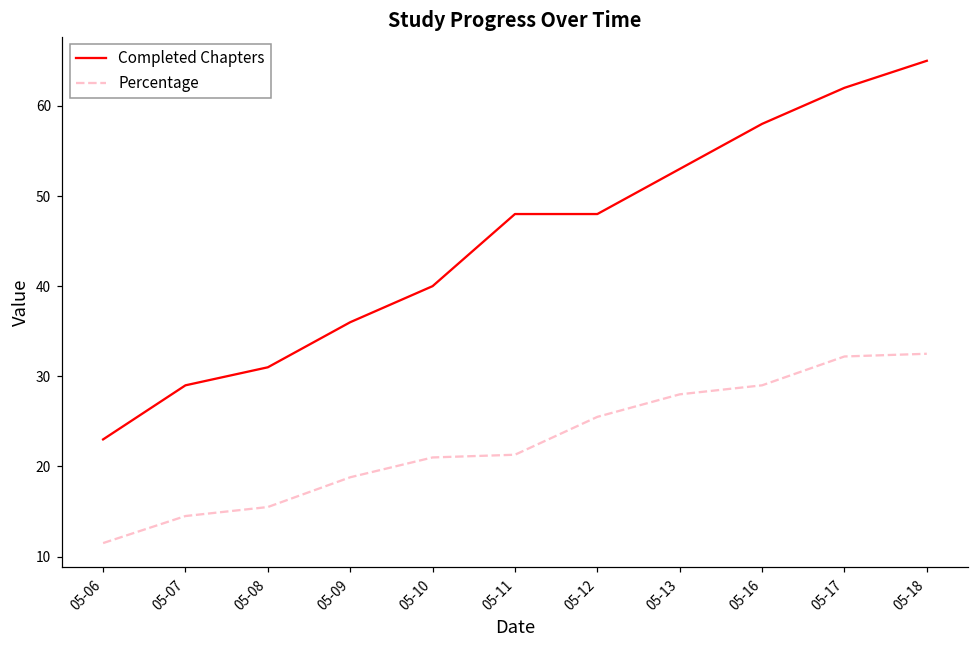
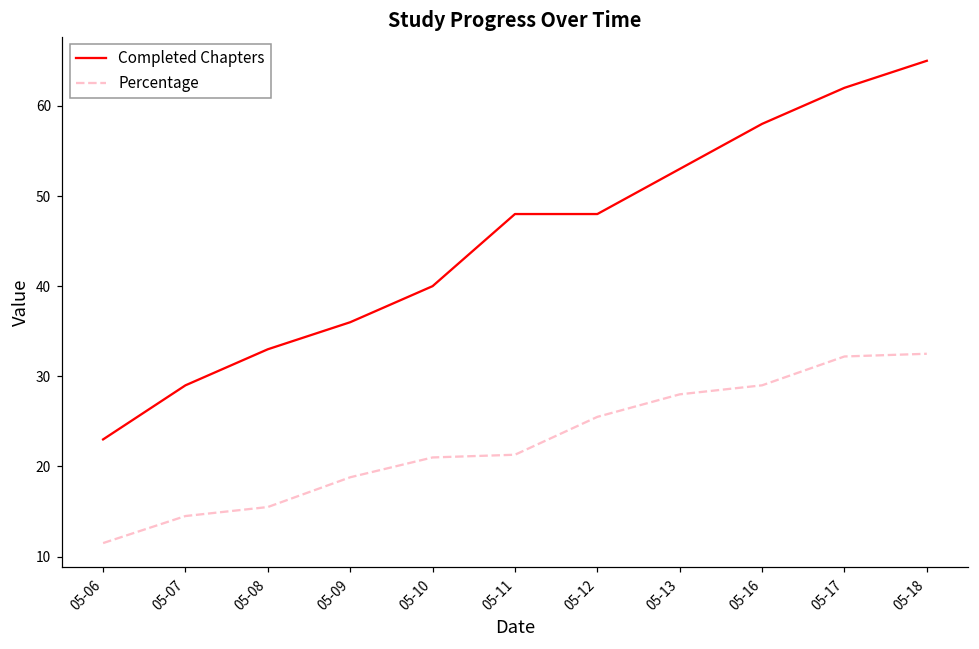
Completed Chapters, 05-08: 31 -> 33
